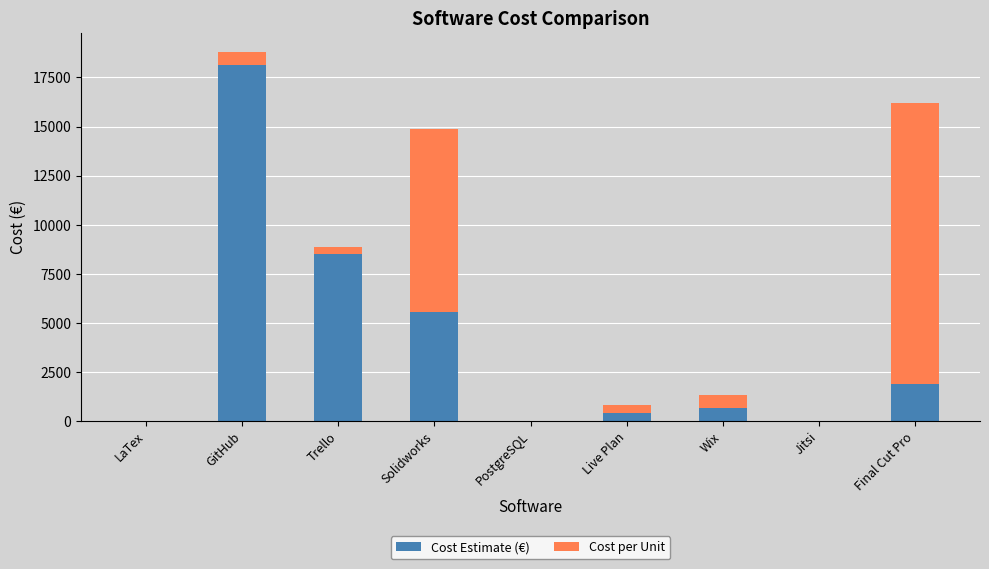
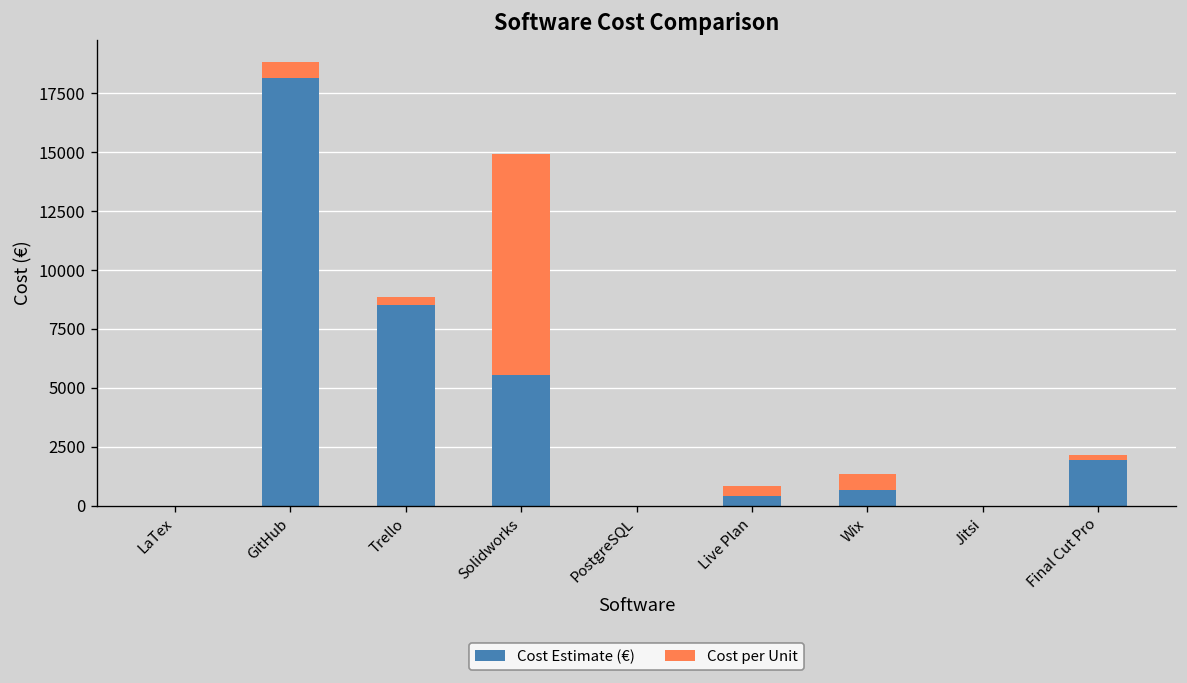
Cost per Unit, Final Cut Pro: 14300 -> 200
